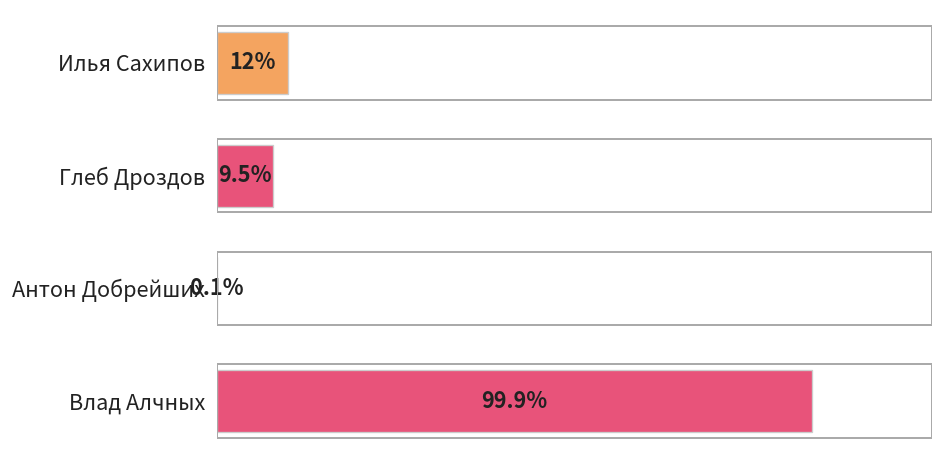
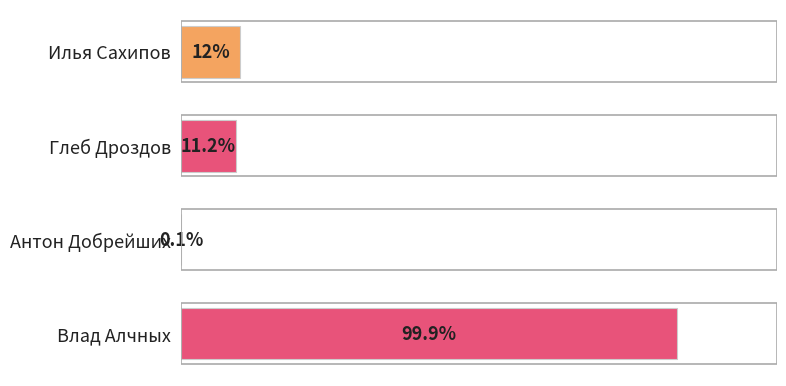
Глеб Дроздов: 9.5% -> 11.2%
